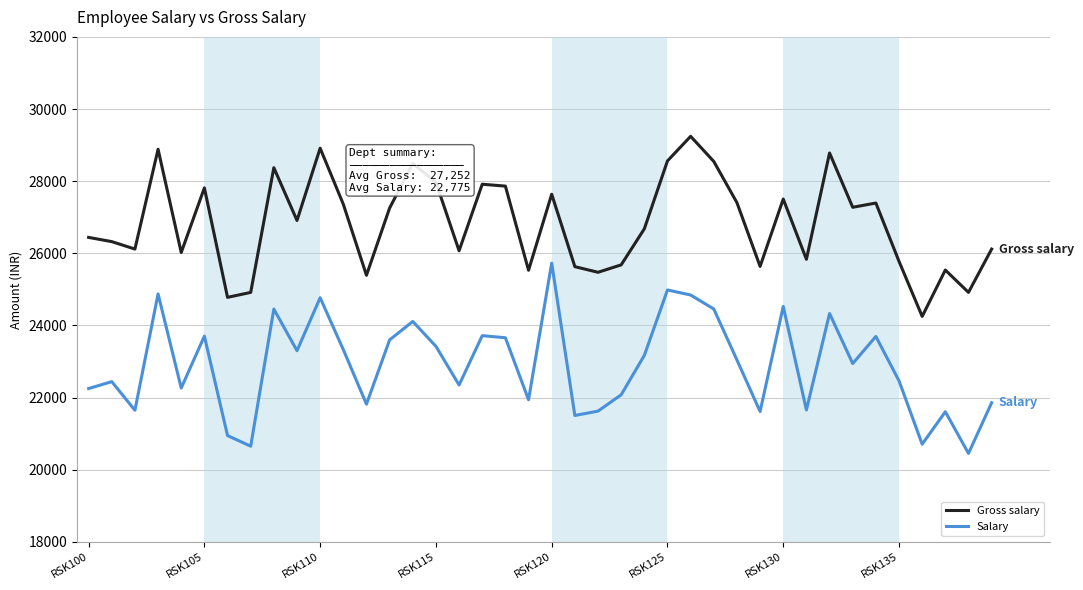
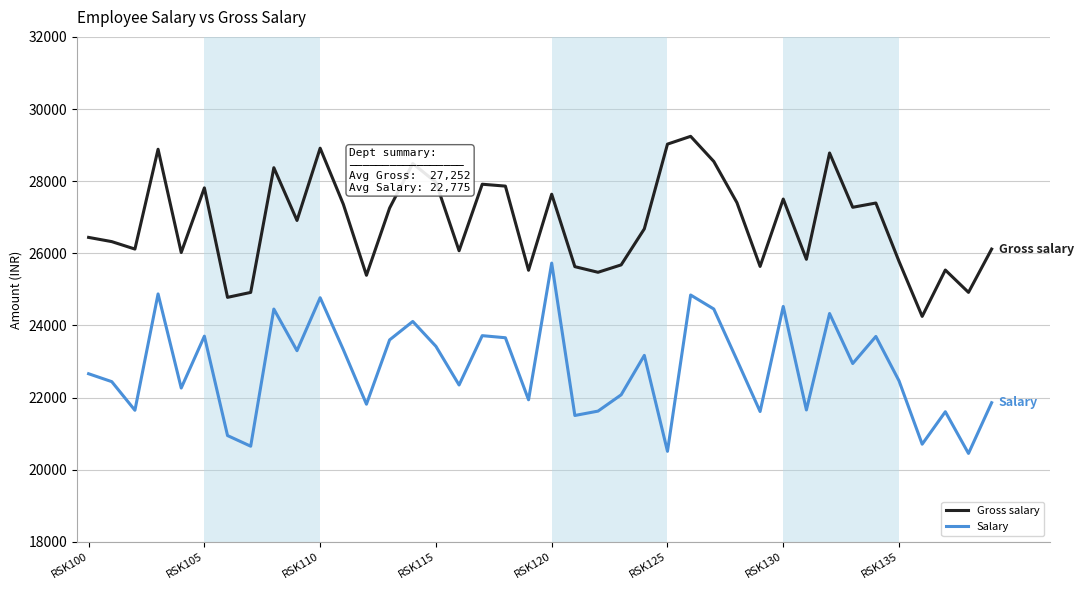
Salary, RSK100: 22300 -> 22700
Gross salary, RSK125: 28600 -> 29000
Salary, RSK125: 25000 -> 20500
